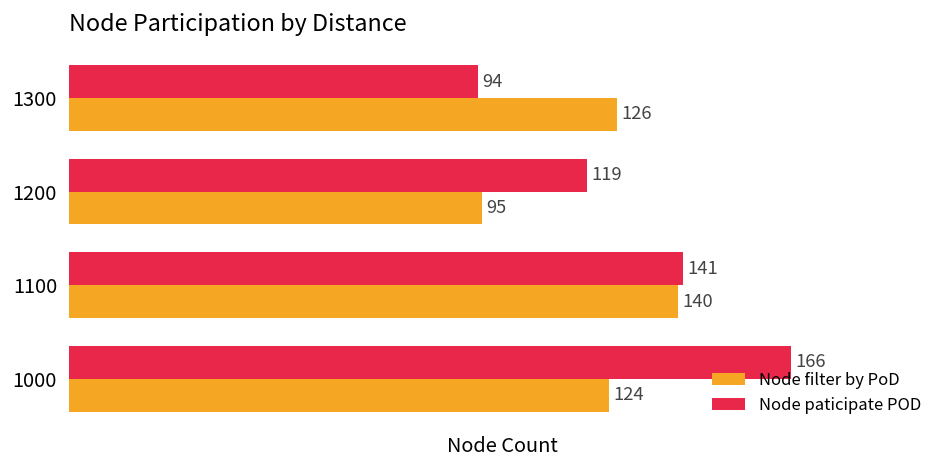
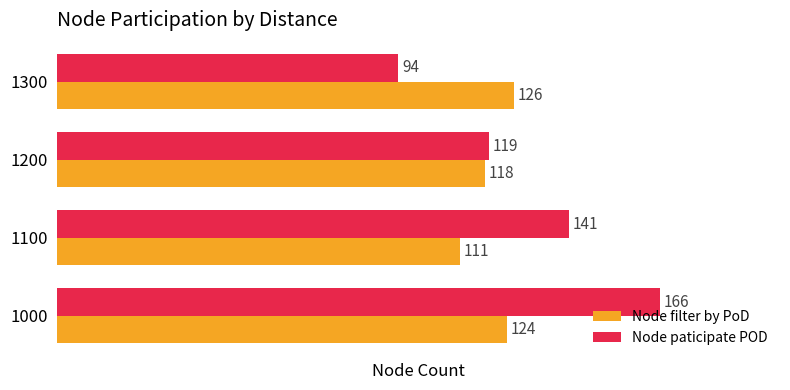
Node filter by PoD, 1200: 95 -> 118
Node filter by PoD, 1100: 140 -> 111
